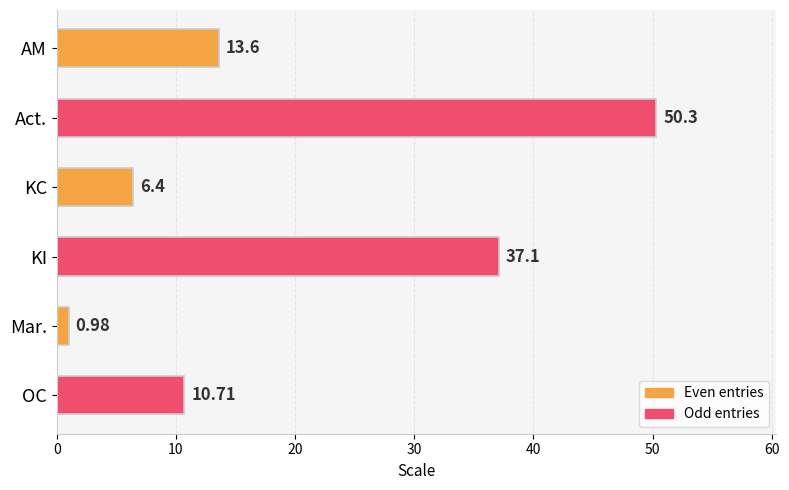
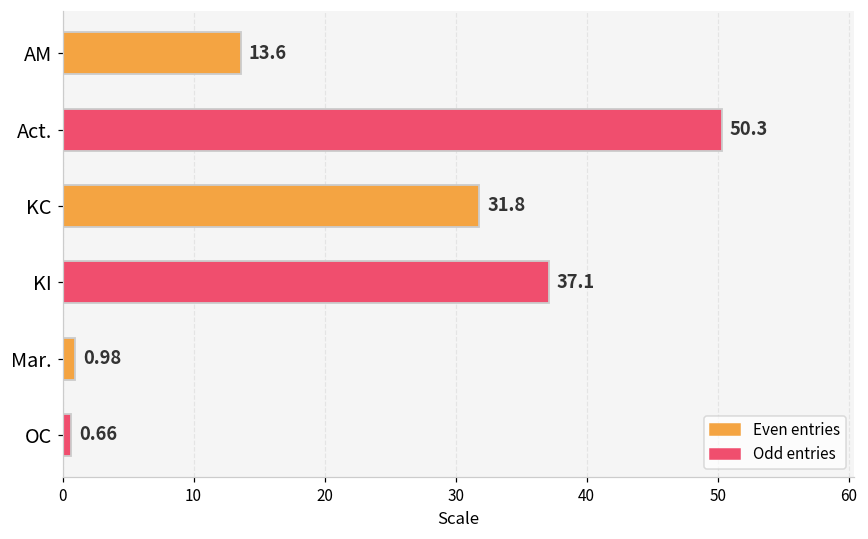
KC: 6.4 -> 31.8
OC: 10.71 -> 0.66
